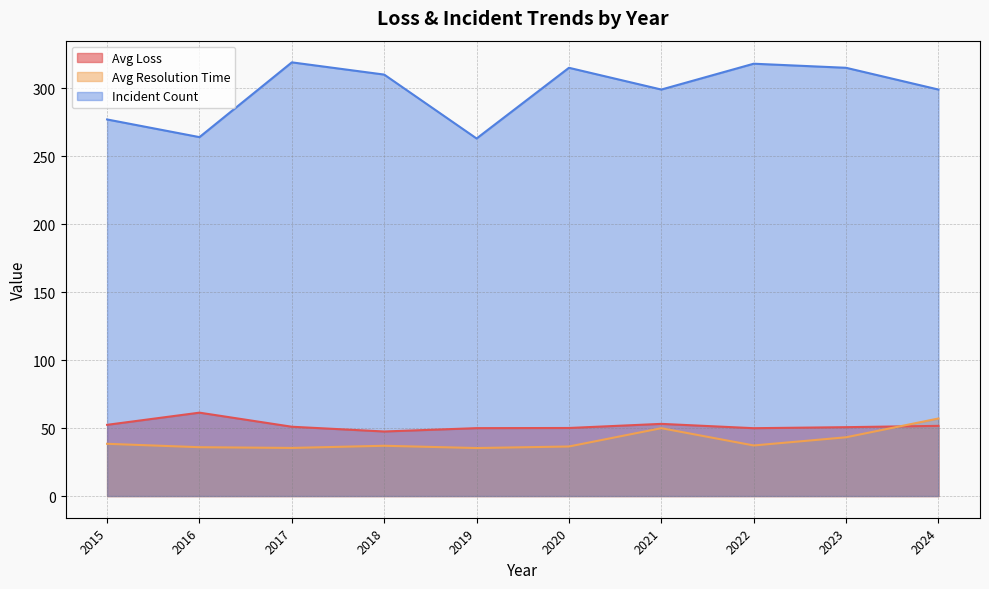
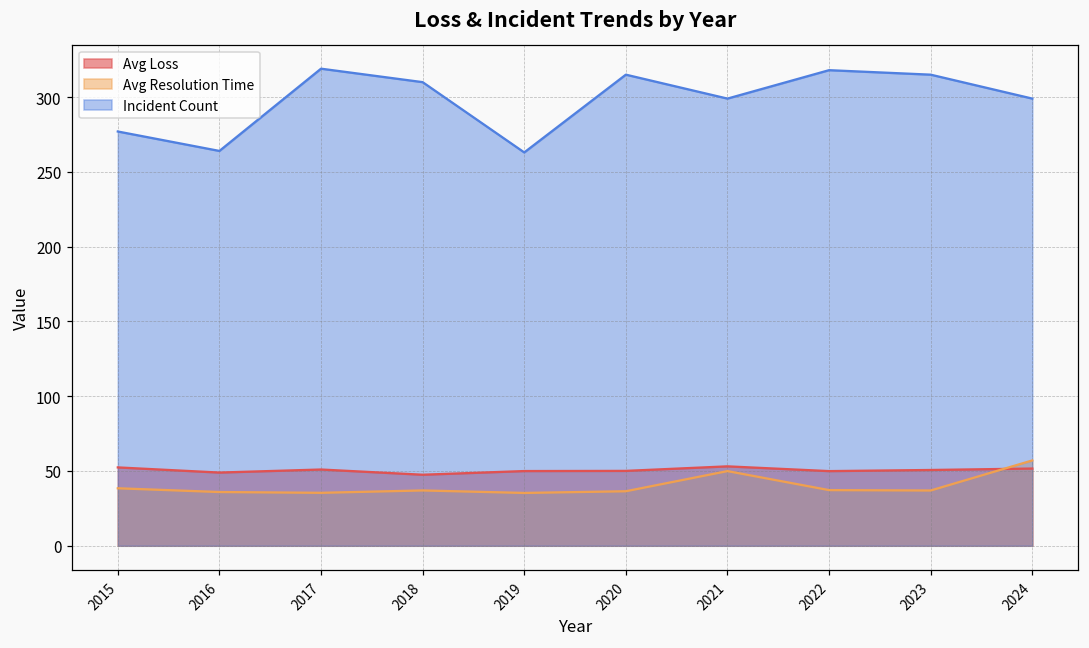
Avg Loss, 2016: 61 -> 49
Avg Resolution Time, 2023: 43 -> 37
